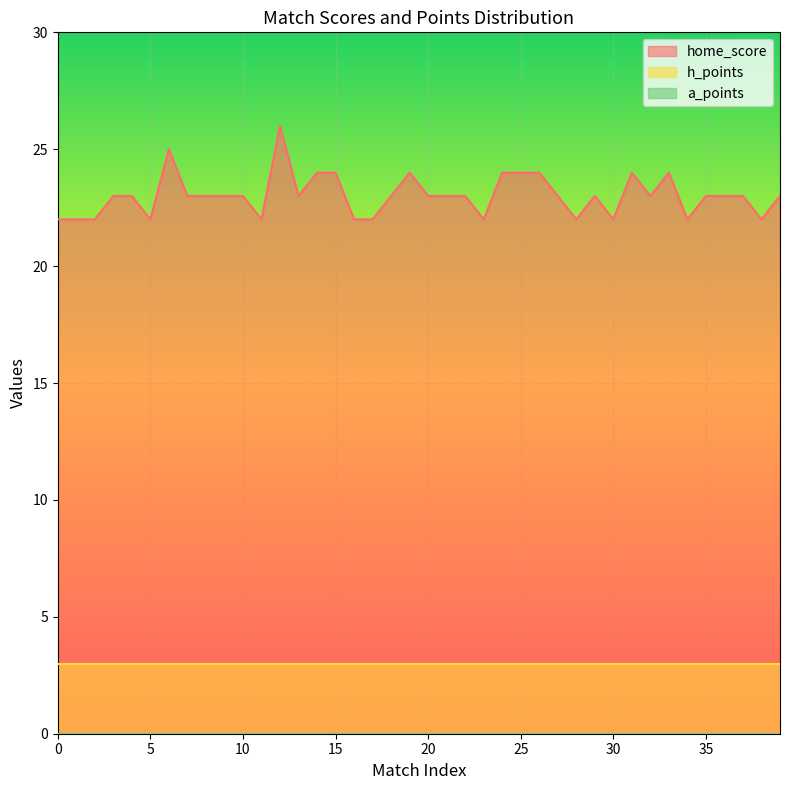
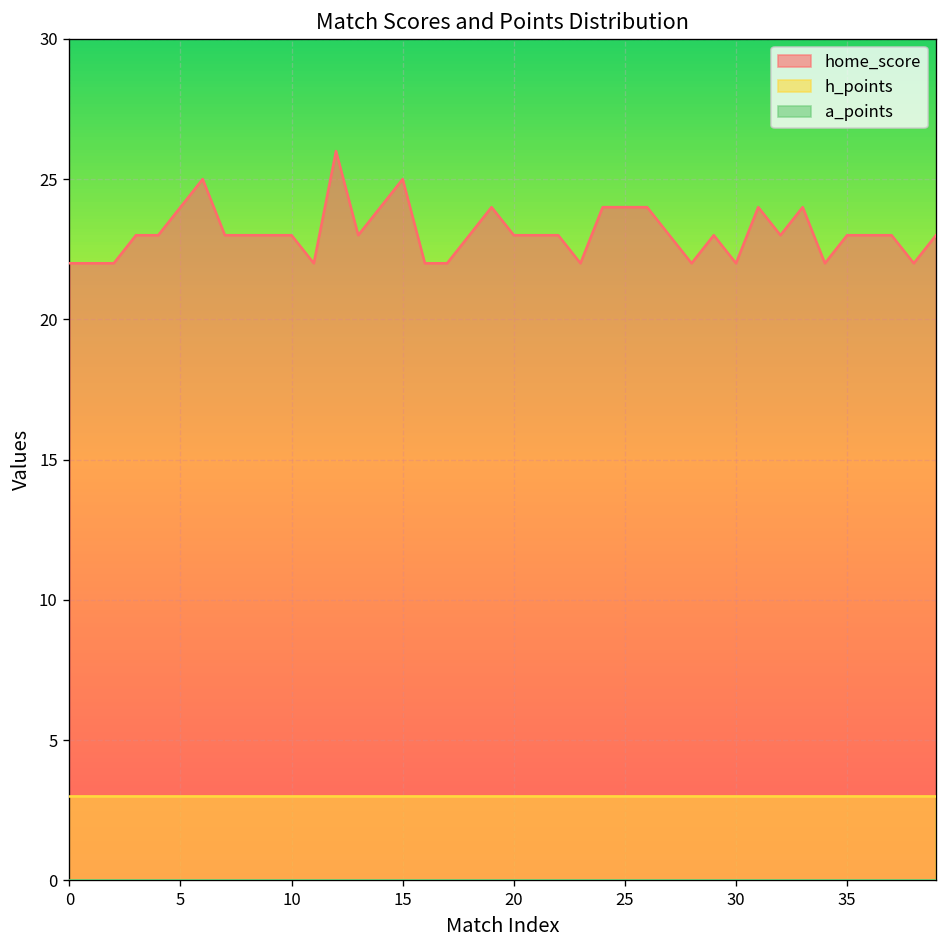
home_score, 5: 22 -> 24
home_score, 15: 24 -> 25
